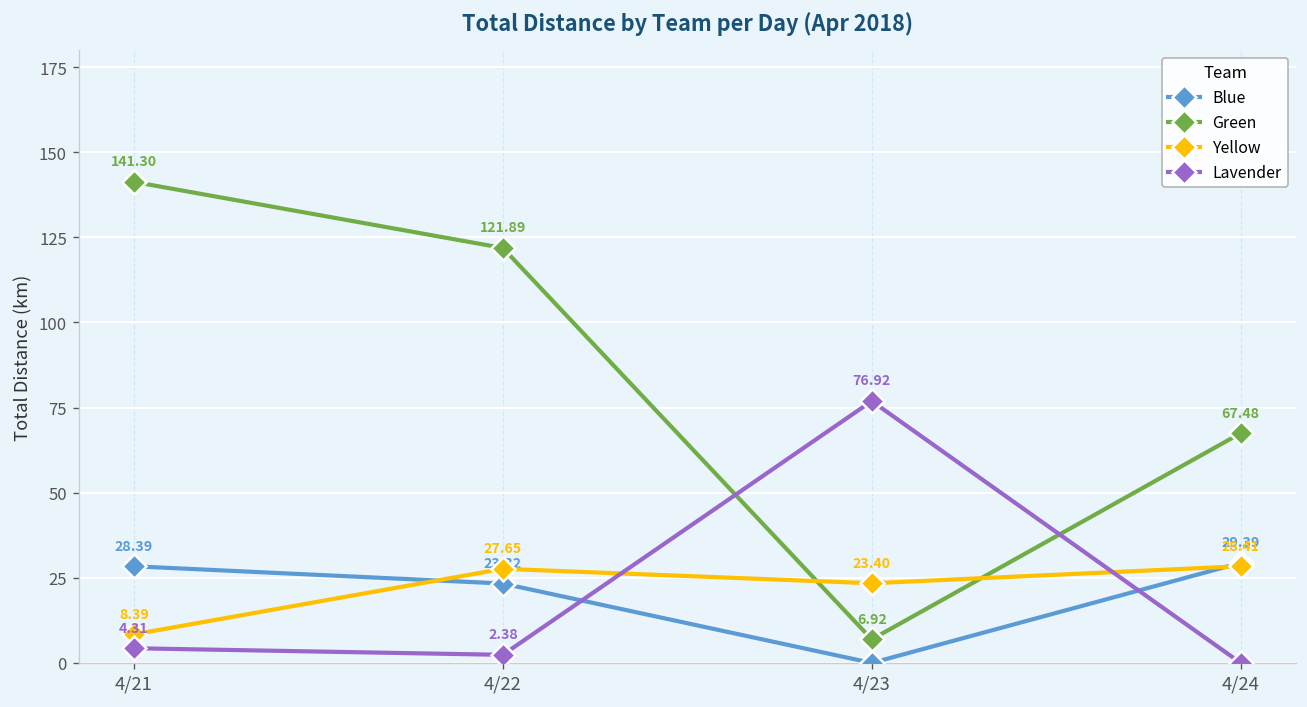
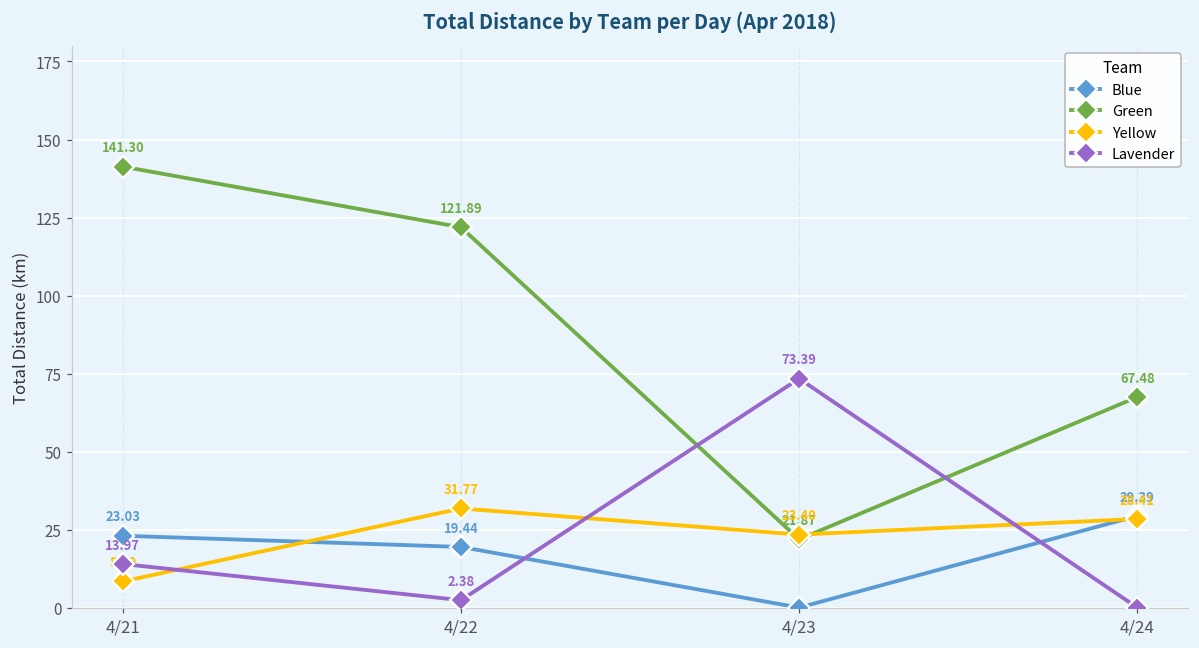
Blue, 4/21: 28.39 -> 23.03
Lavender, 4/21: 4.31 -> 13.97
Blue, 4/22: 23.32 -> 19.44
Yellow, 4/22: 27.65 -> 31.77
Green, 4/23: 6.92 -> 21.87
Lavender, 4/23: 76.92 -> 73.39
